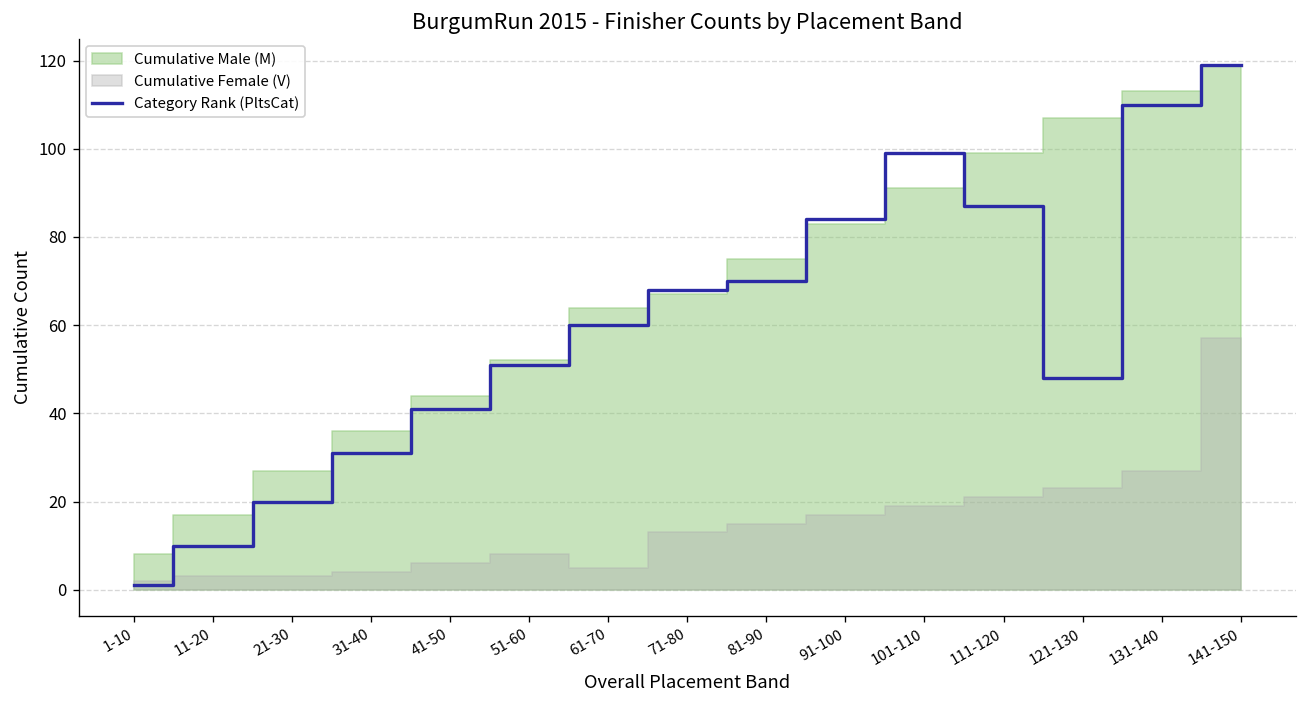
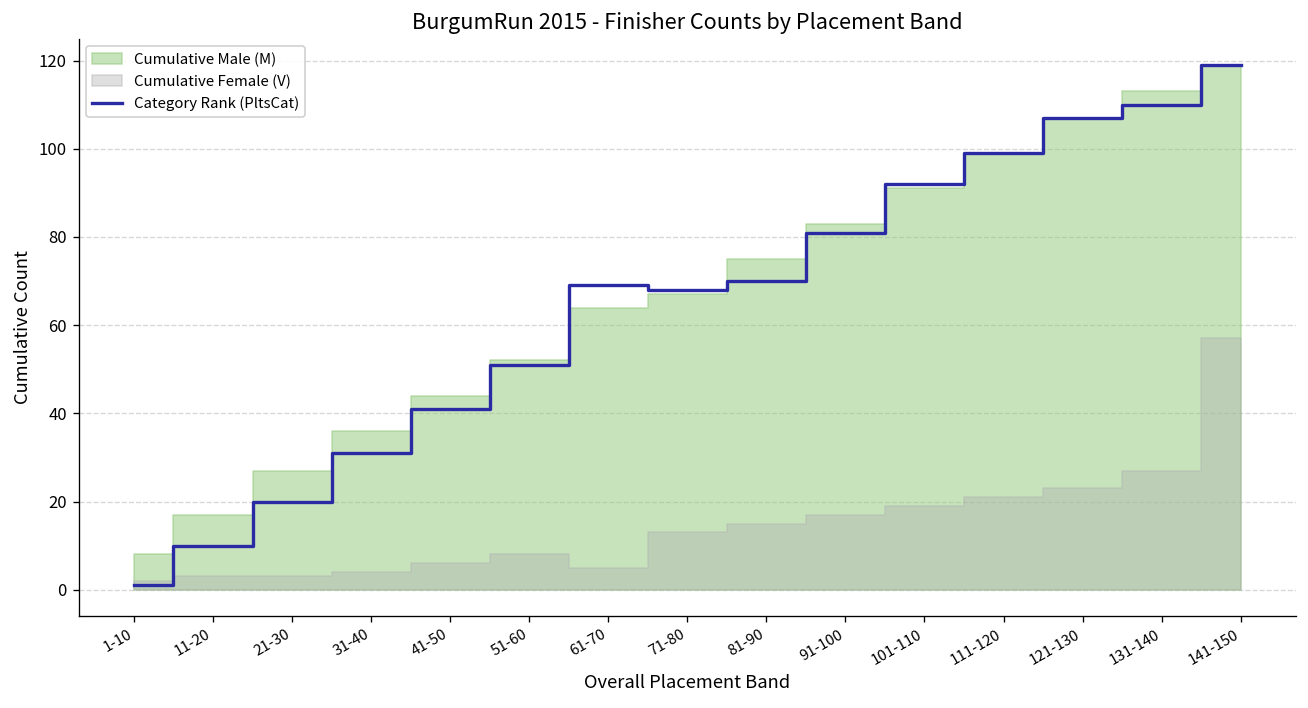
Category Rank (PltsCat), 61-70: 60 -> 69
Category Rank (PltsCat), 91-100: 84 -> 81
Category Rank (PltsCat), 101-110: 99 -> 92
Category Rank (PltsCat), 111-120: 87 -> 99
Category Rank (PltsCat), 121-130: 48 -> 107
